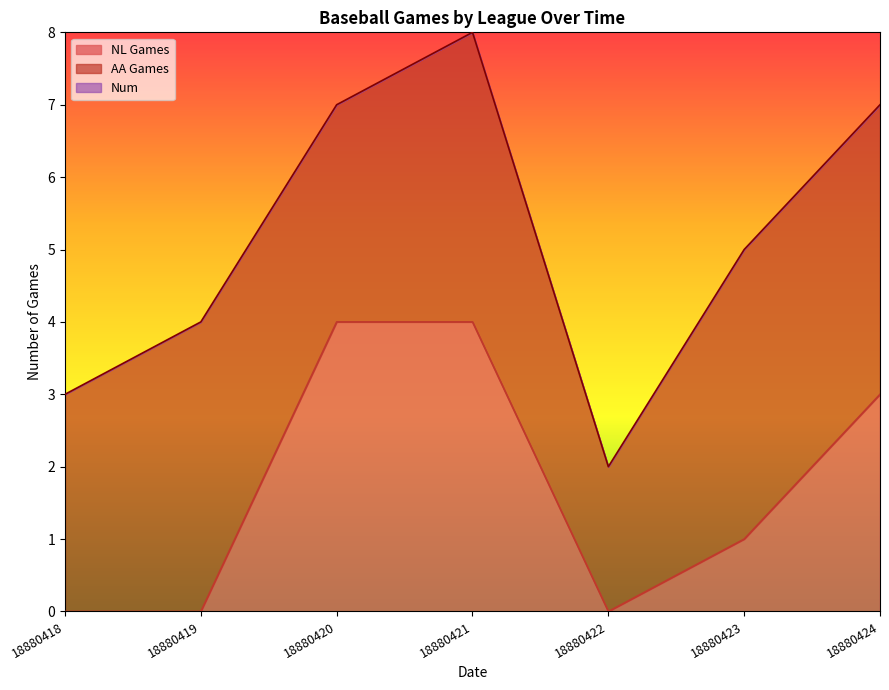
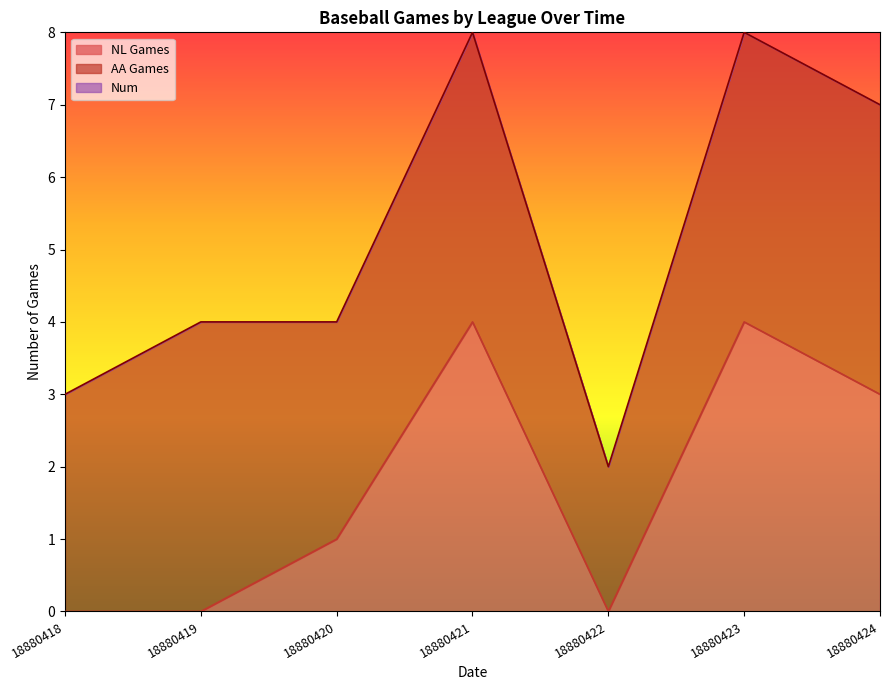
NL Games, 18880420: 4 -> 1
NL Games, 18880423: 1 -> 4
